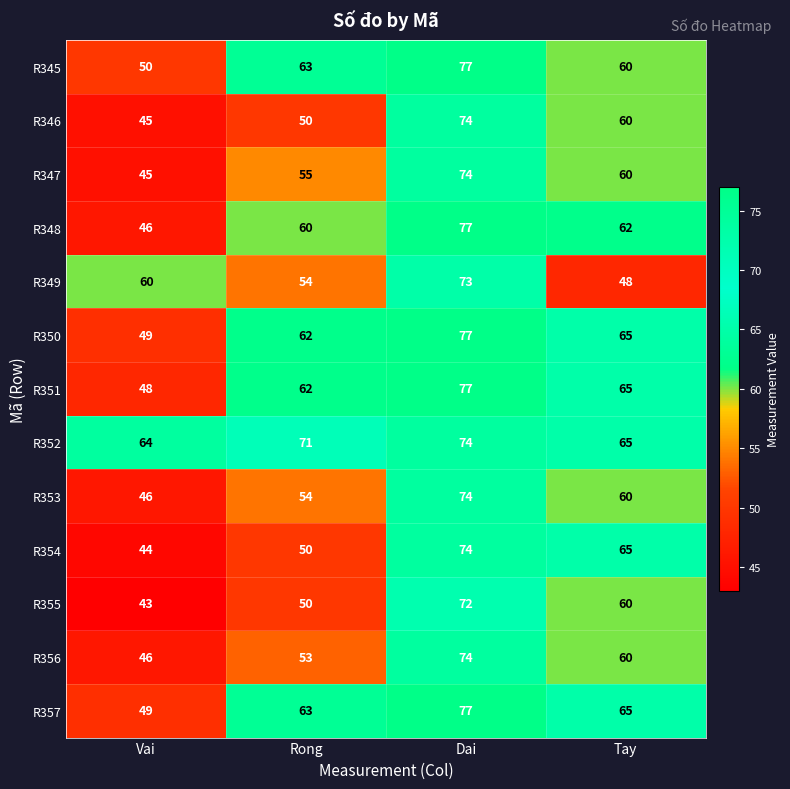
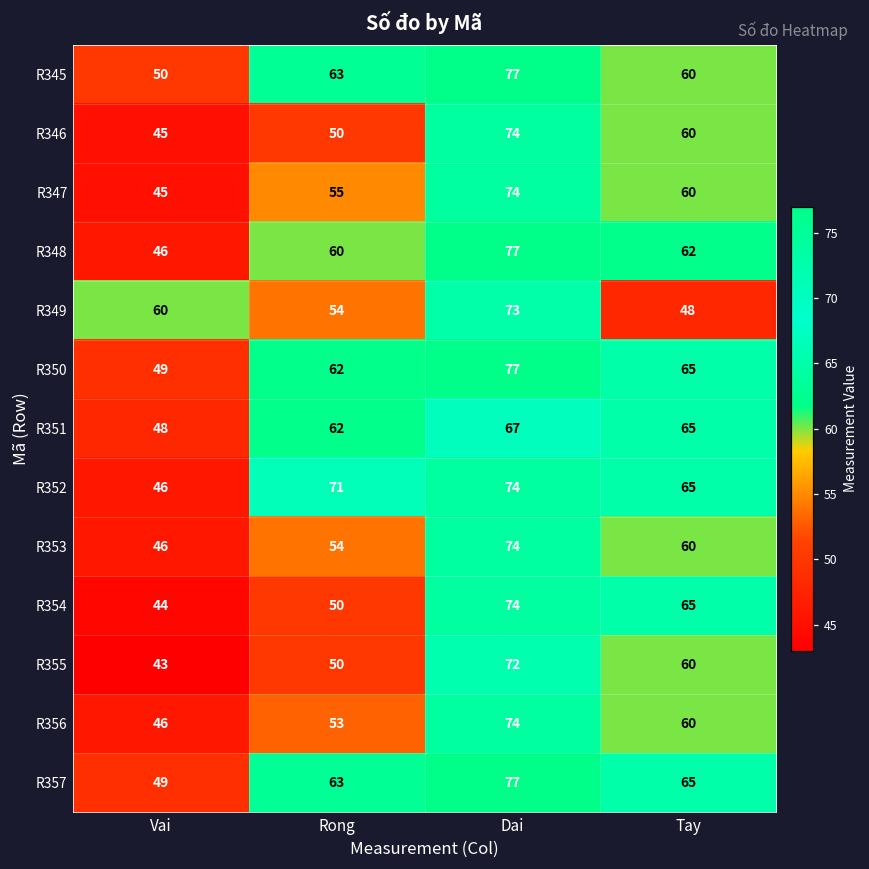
R351, Dai: 77 -> 67
R352, Vai: 64 -> 46
